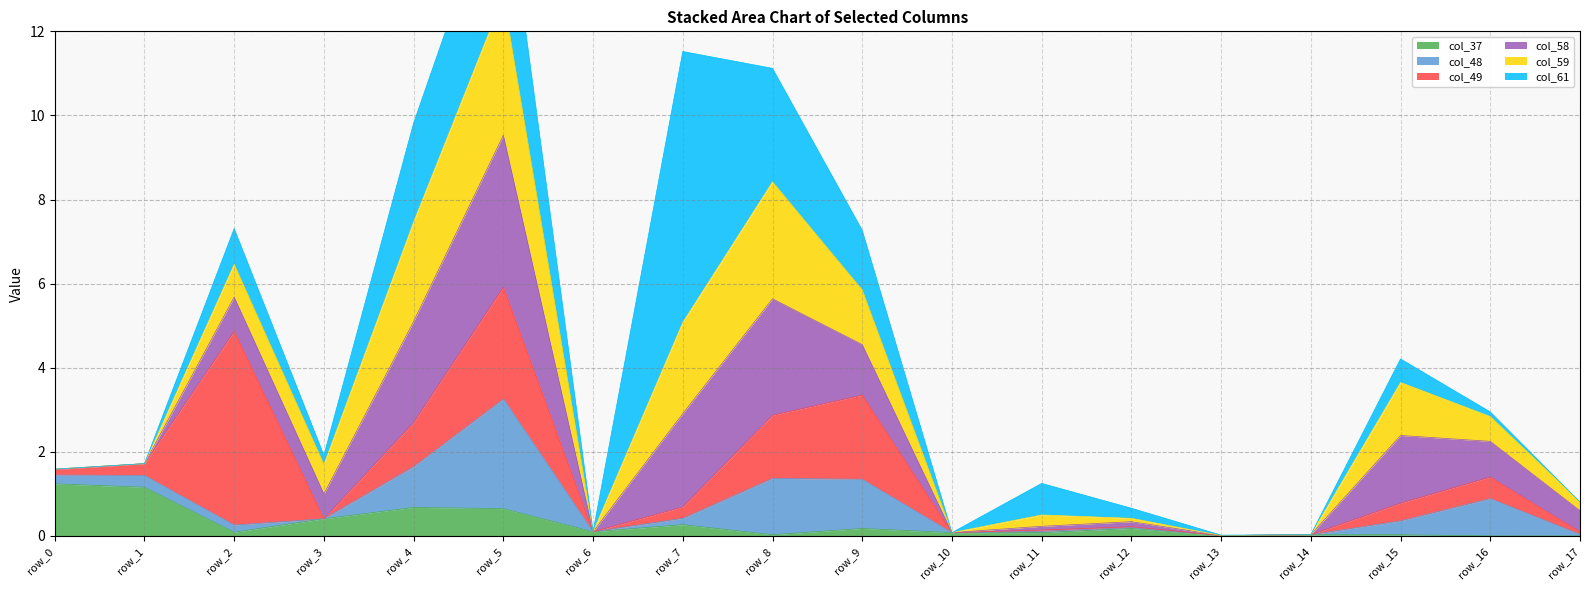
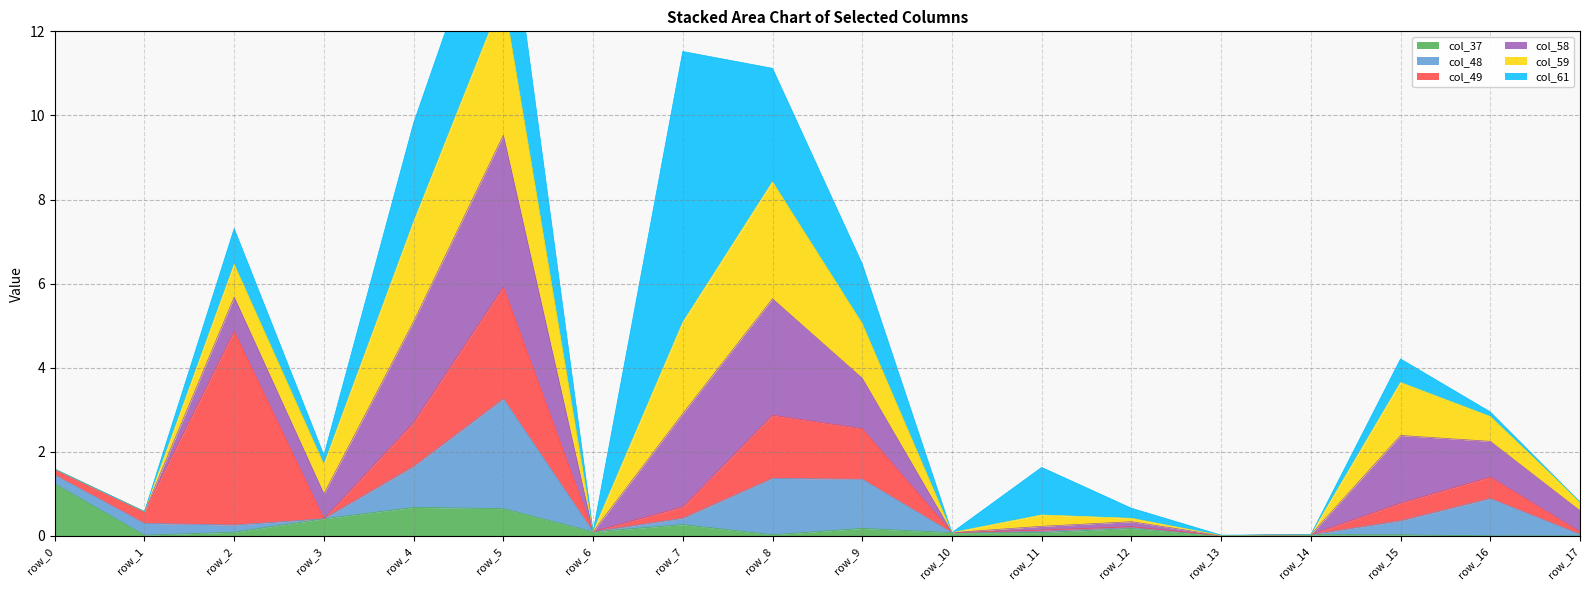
col_37, row_1: 1.2 -> 0.0
col_49, row_9: 2.0 -> 1.2
col_61, row_11: 0.8 -> 1.1
